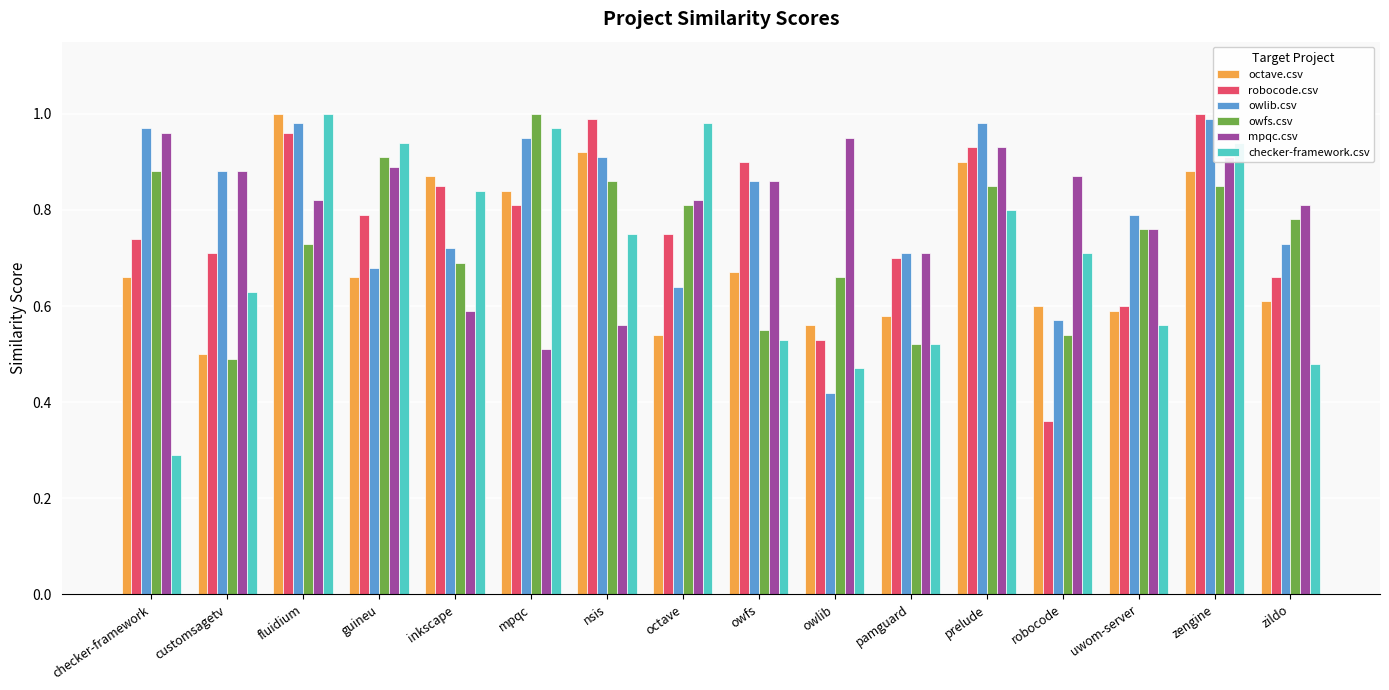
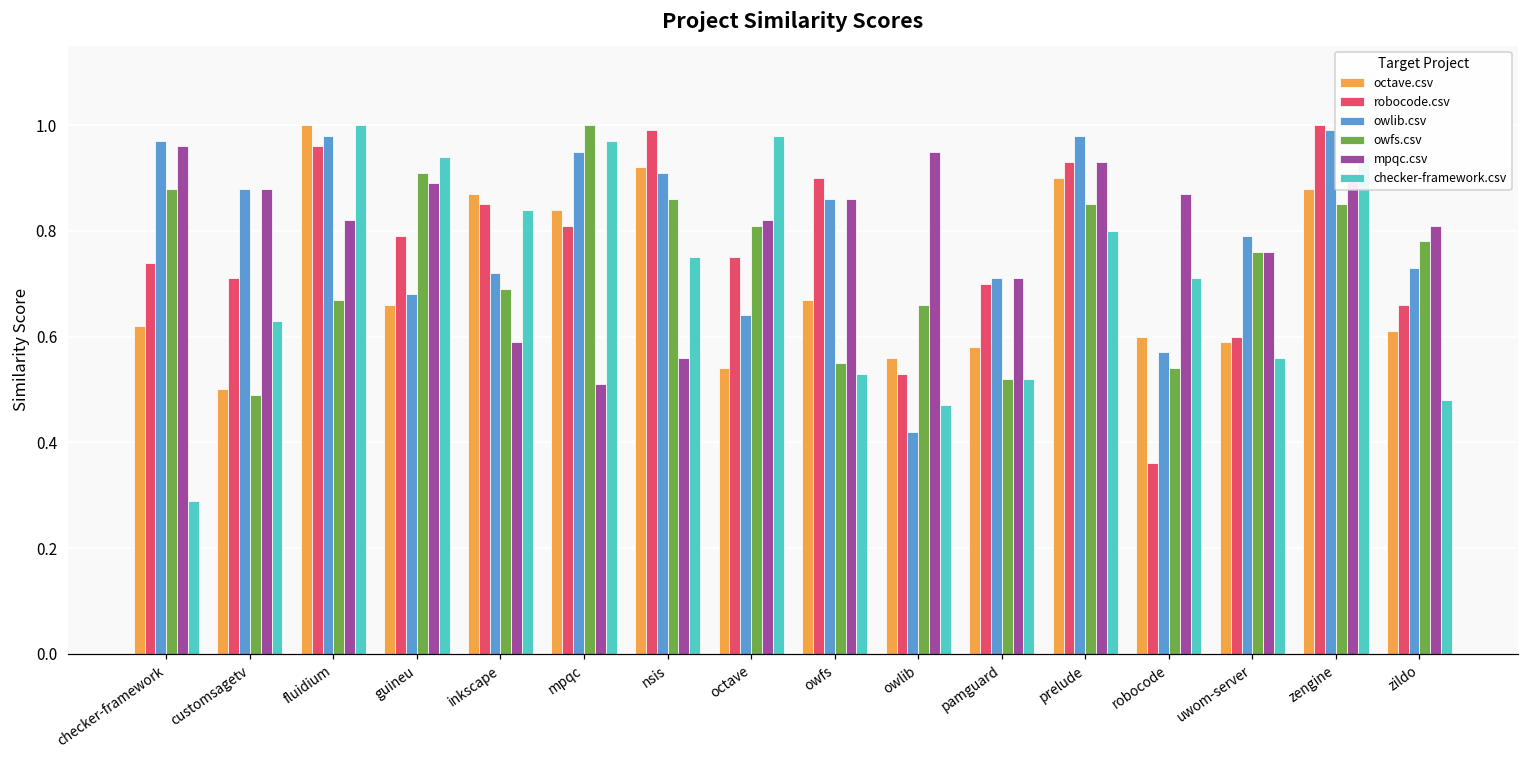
octave.csv, checker-framework: 0.66 -> 0.62
owfs.csv, fluidium: 0.73 -> 0.67
